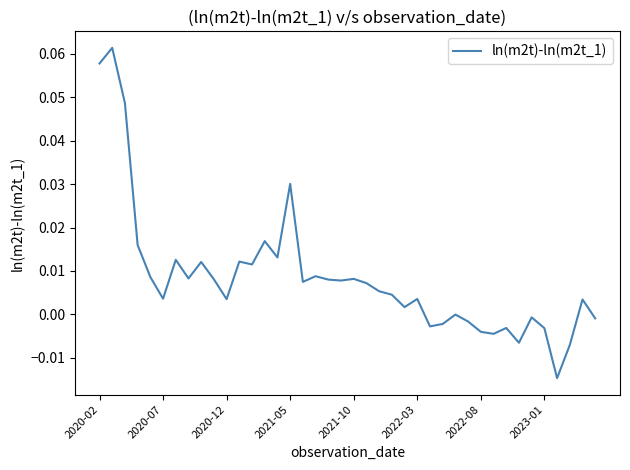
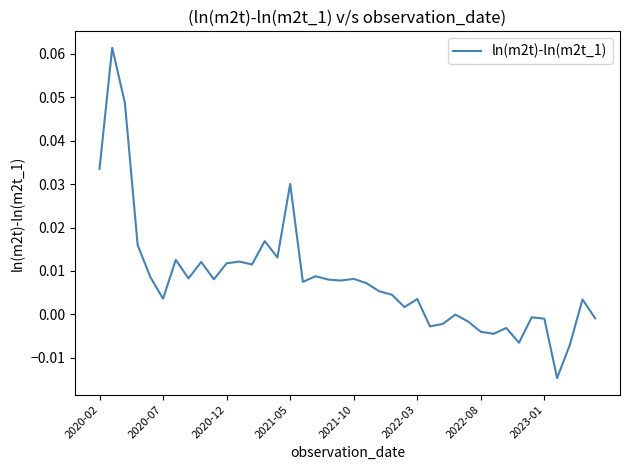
2020-02: 0.058 -> 0.033
2020-12: 0.004 -> 0.012
2023-01: -0.003 -> -0.001
